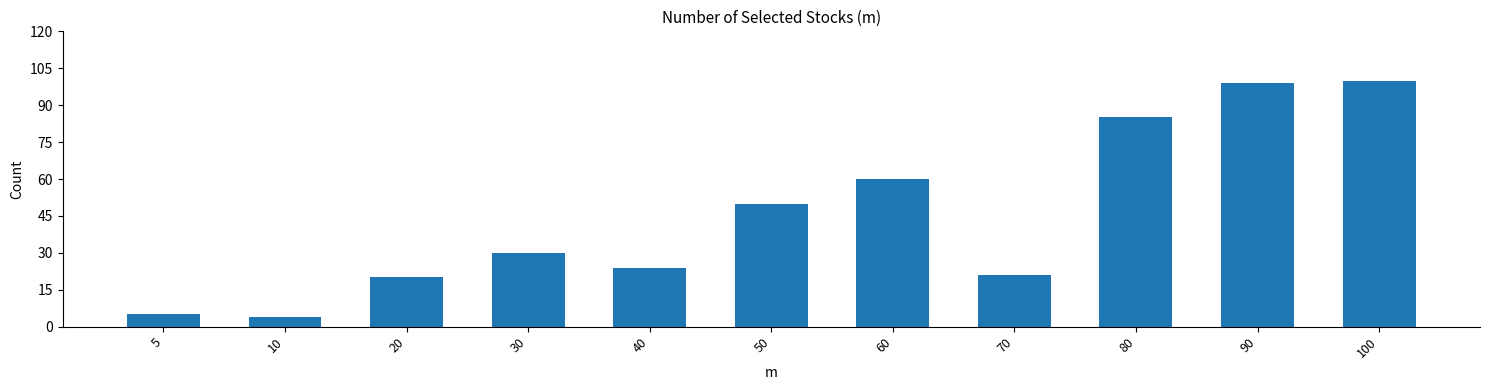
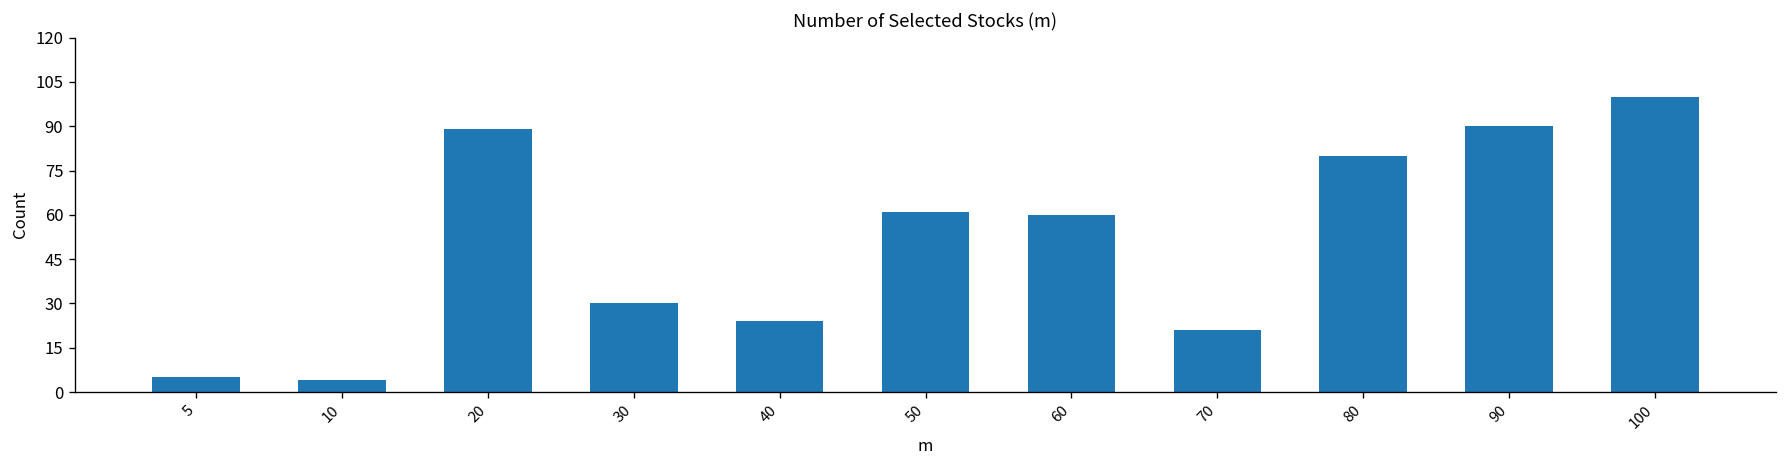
20: 20 -> 89
50: 50 -> 61
80: 85 -> 80
90: 99 -> 90
